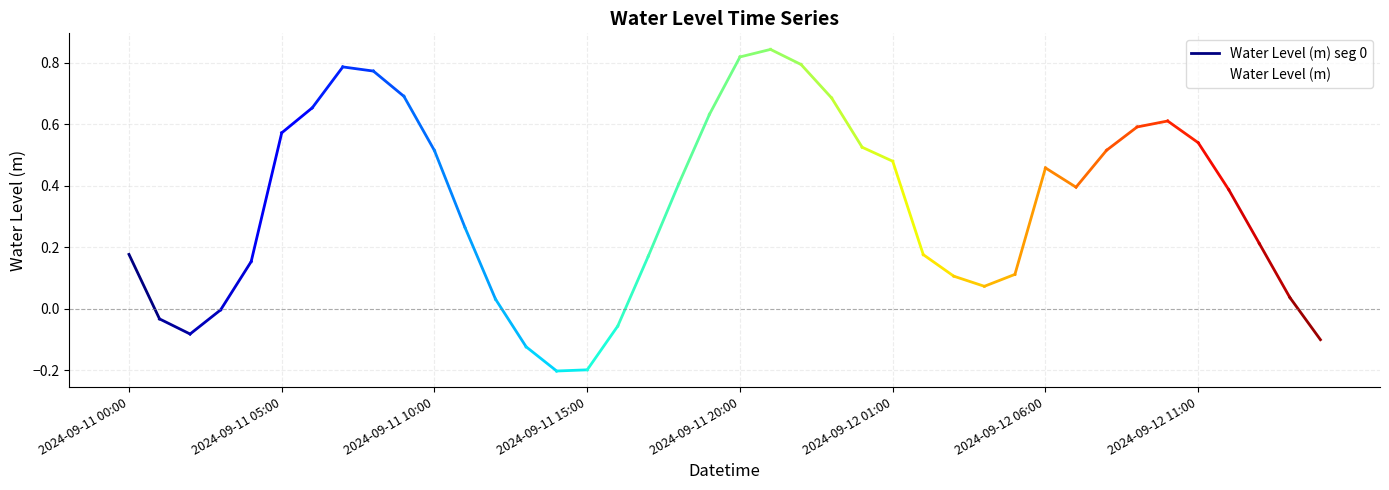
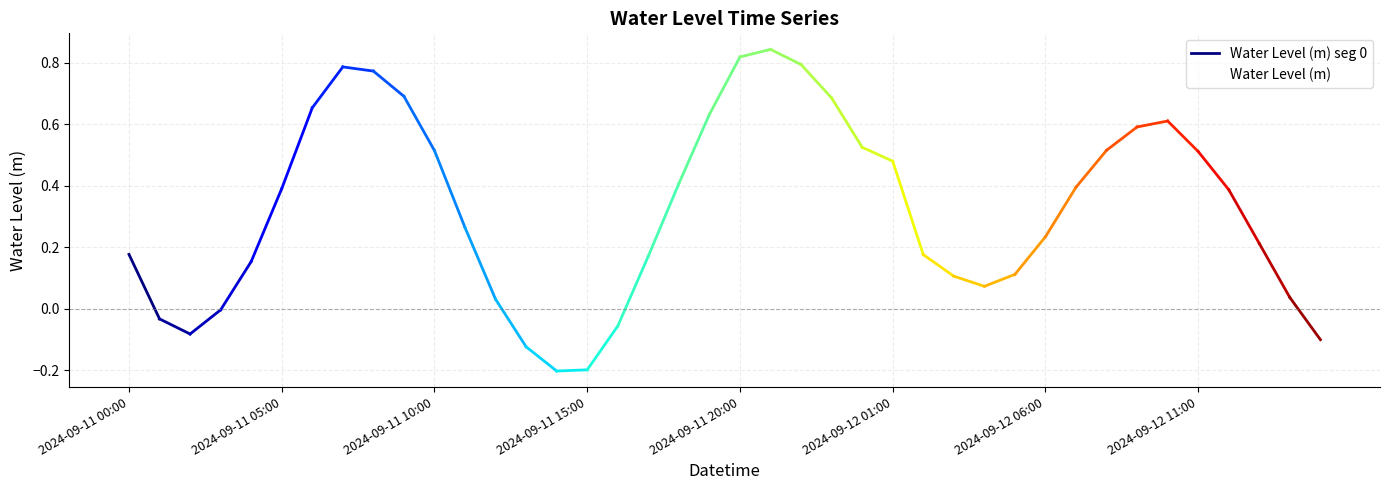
Water Level (m), 2024-09-11 05:00: 0.57 -> 0.39
Water Level (m), 2024-09-12 06:00: 0.46 -> 0.23
Water Level (m), 2024-09-12 11:00: 0.54 -> 0.51
